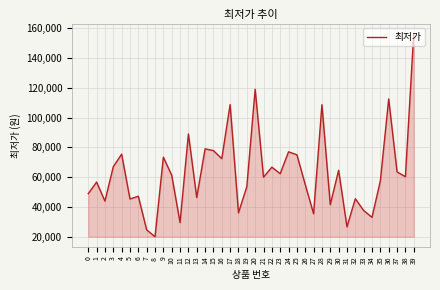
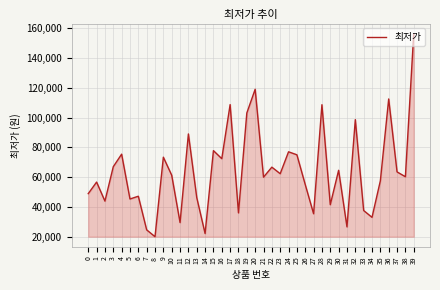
14: 79,000 -> 22,000
19: 54,000 -> 103,000
32: 46,000 -> 99,000
